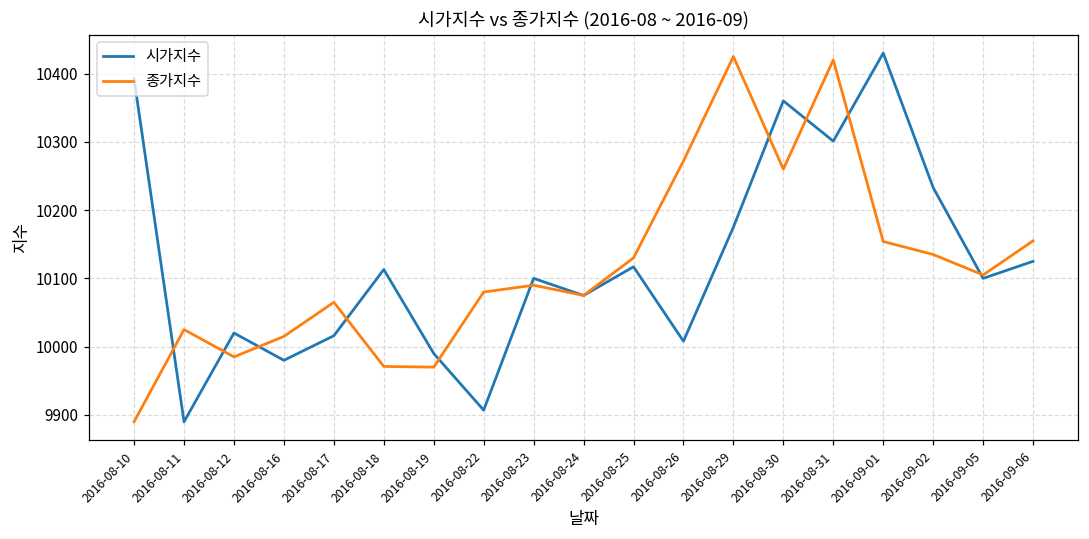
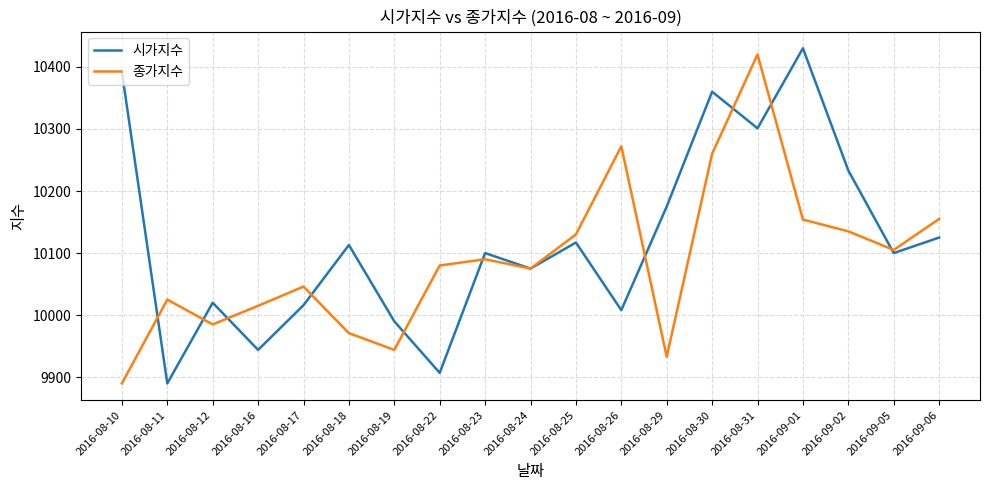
시가지수, 2016-08-16: 9980 -> 9940
종가지수, 2016-08-17: 10070 -> 10050
종가지수, 2016-08-19: 9970 -> 9940
종가지수, 2016-08-29: 10430 -> 9930
